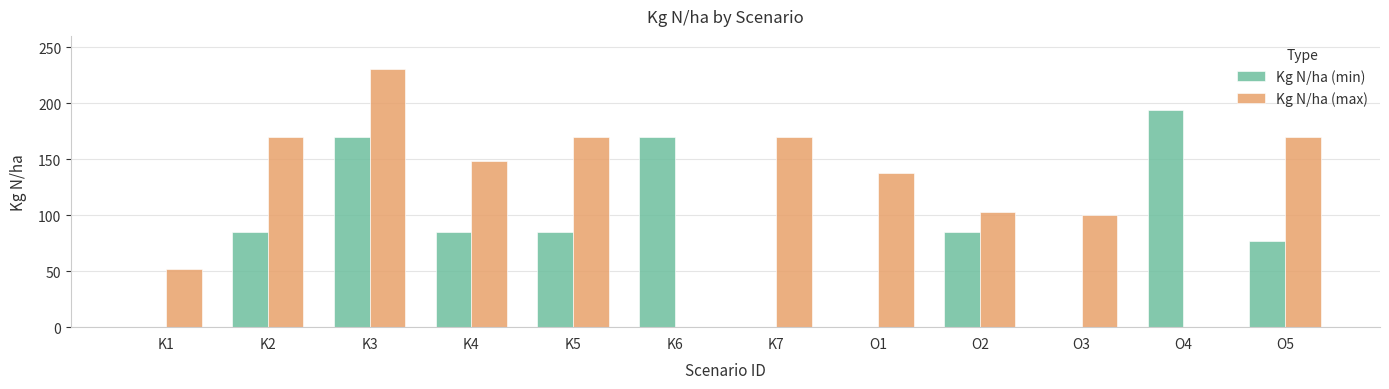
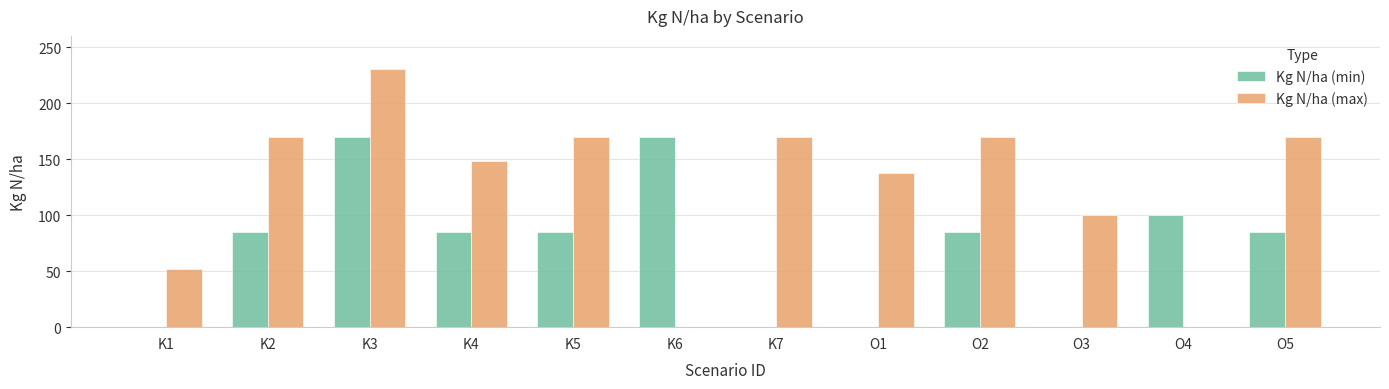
Kg N/ha (max), O2: 103 -> 170
Kg N/ha (min), O4: 194 -> 100
Kg N/ha (min), O5: 77 -> 85
